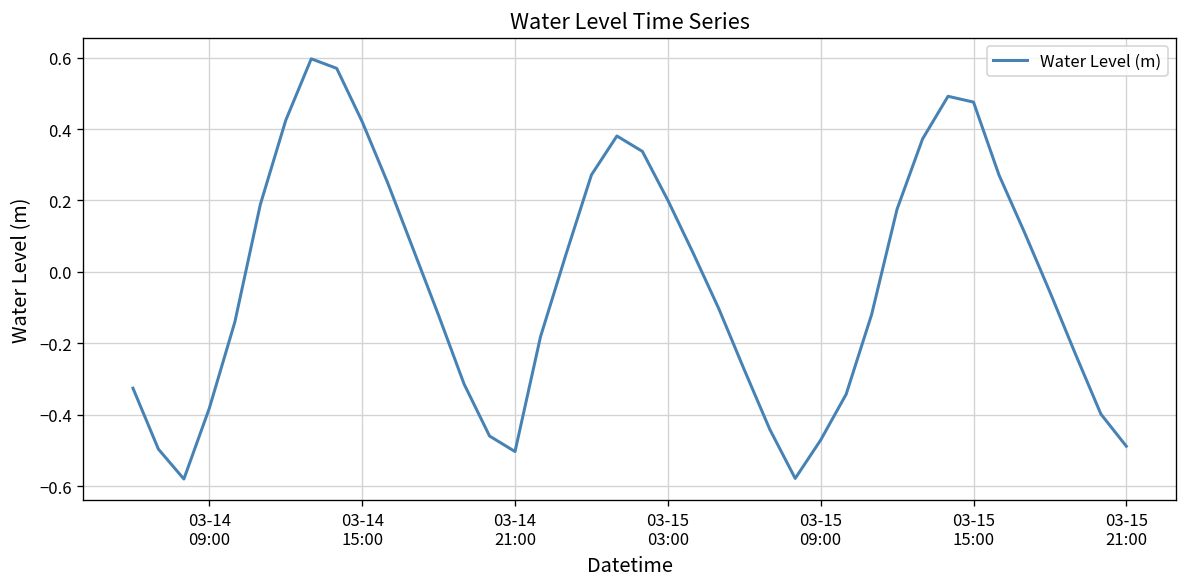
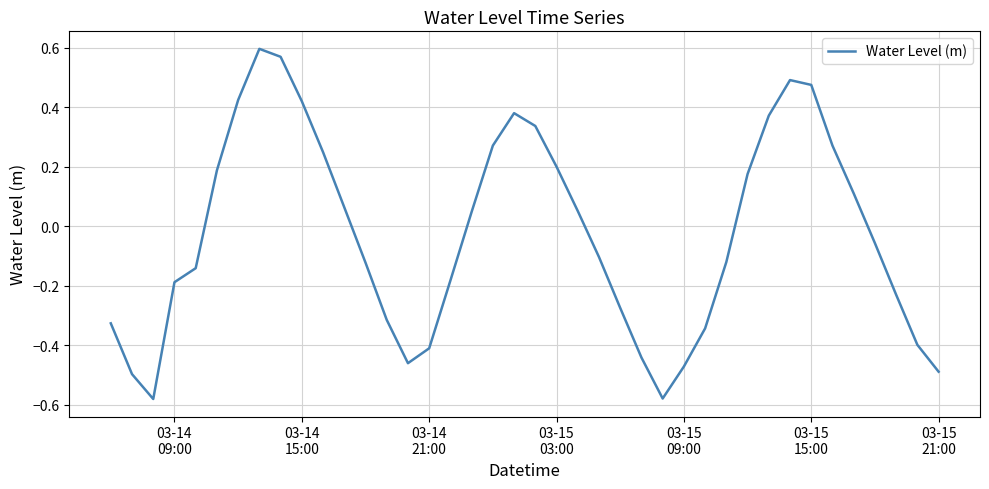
03-14 09:00: -0.38 -> -0.19
03-14 21:00: -0.50 -> -0.41
